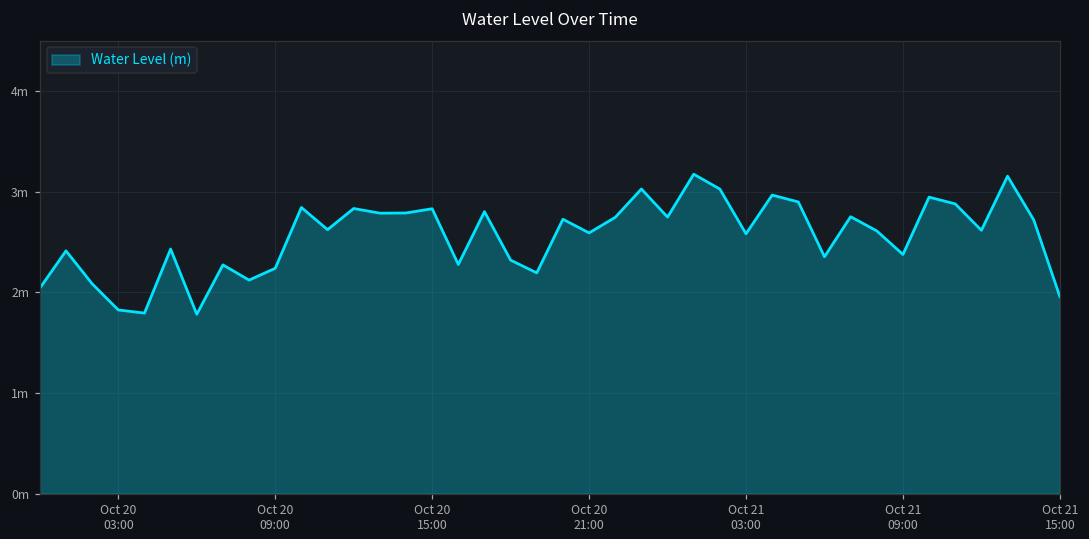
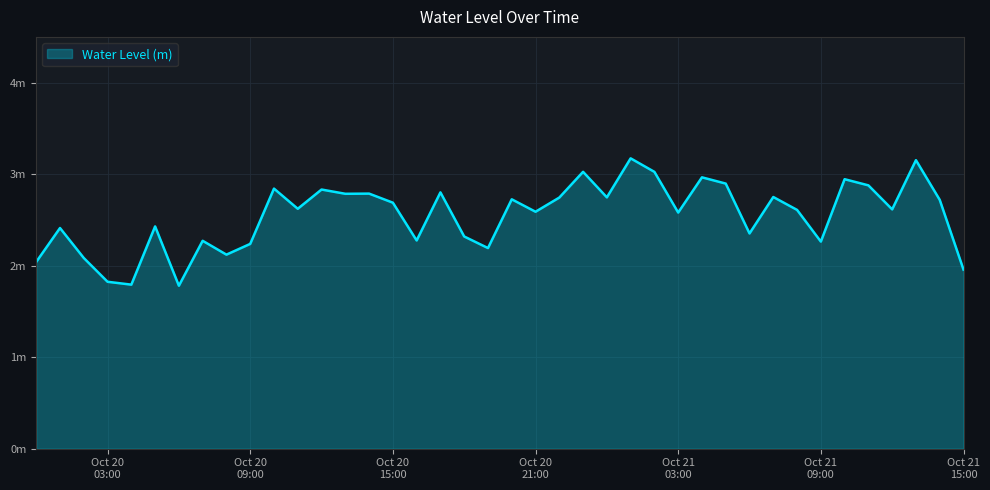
Oct 20 15:00: 2.8m -> 2.7m
Oct 21 09:00: 2.4m -> 2.3m
